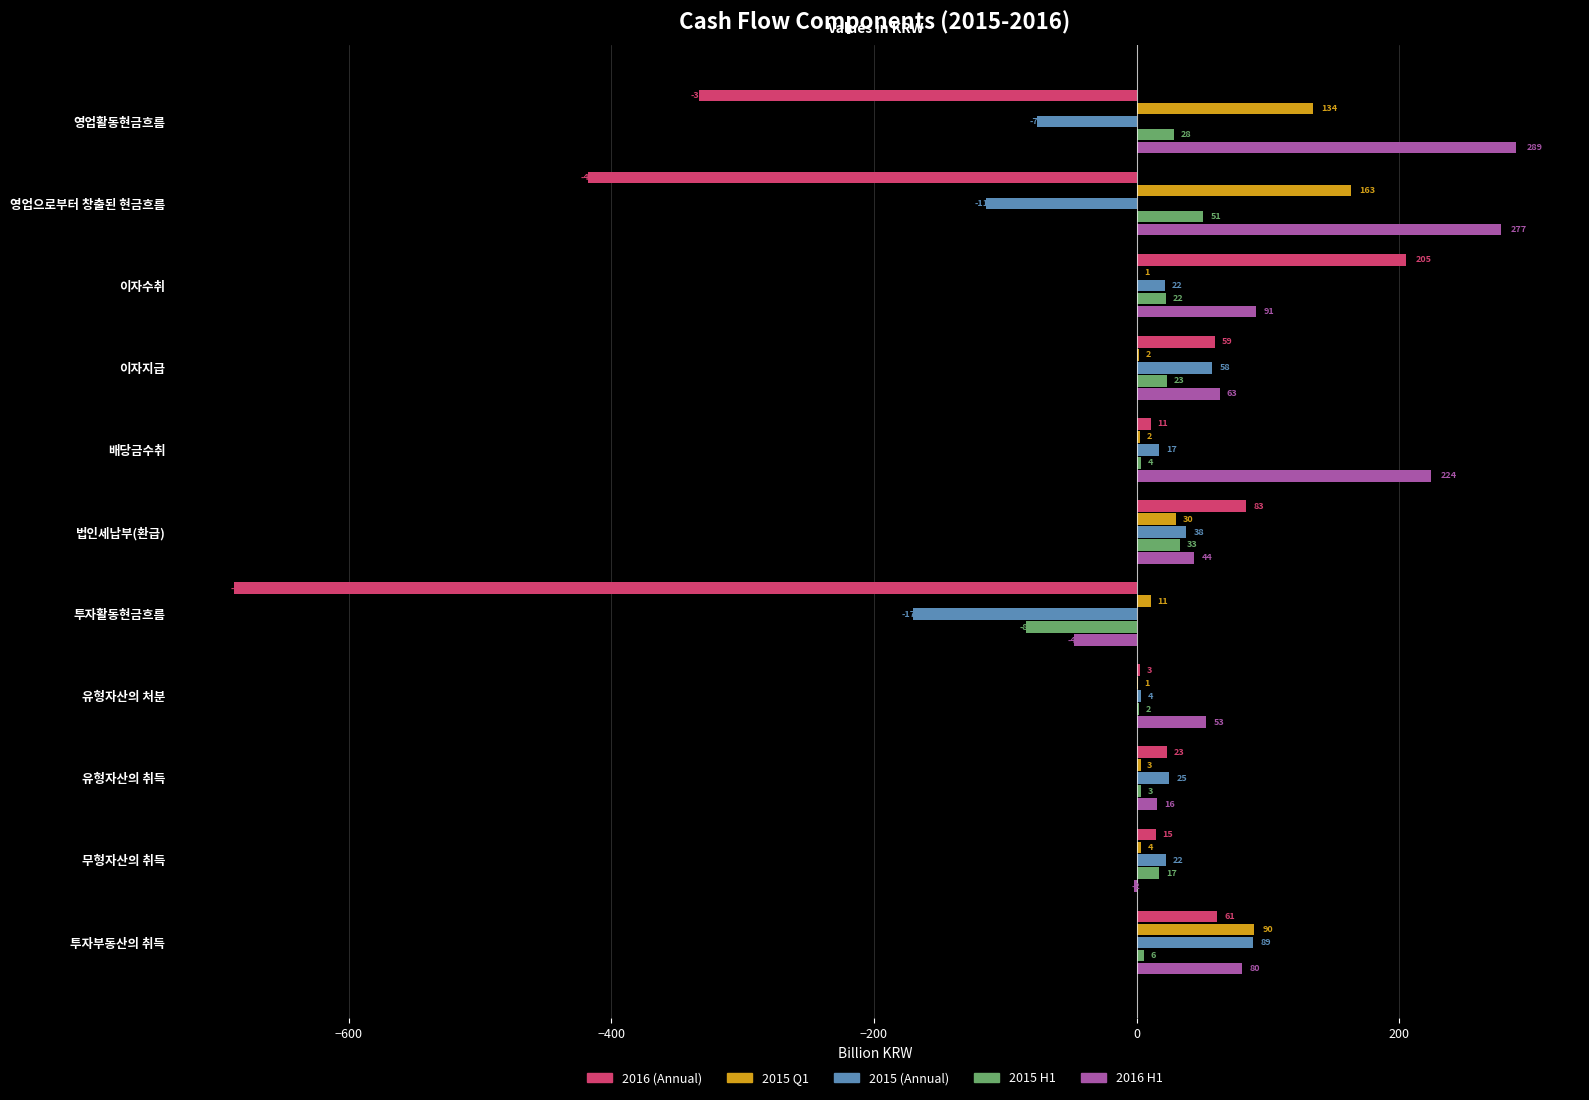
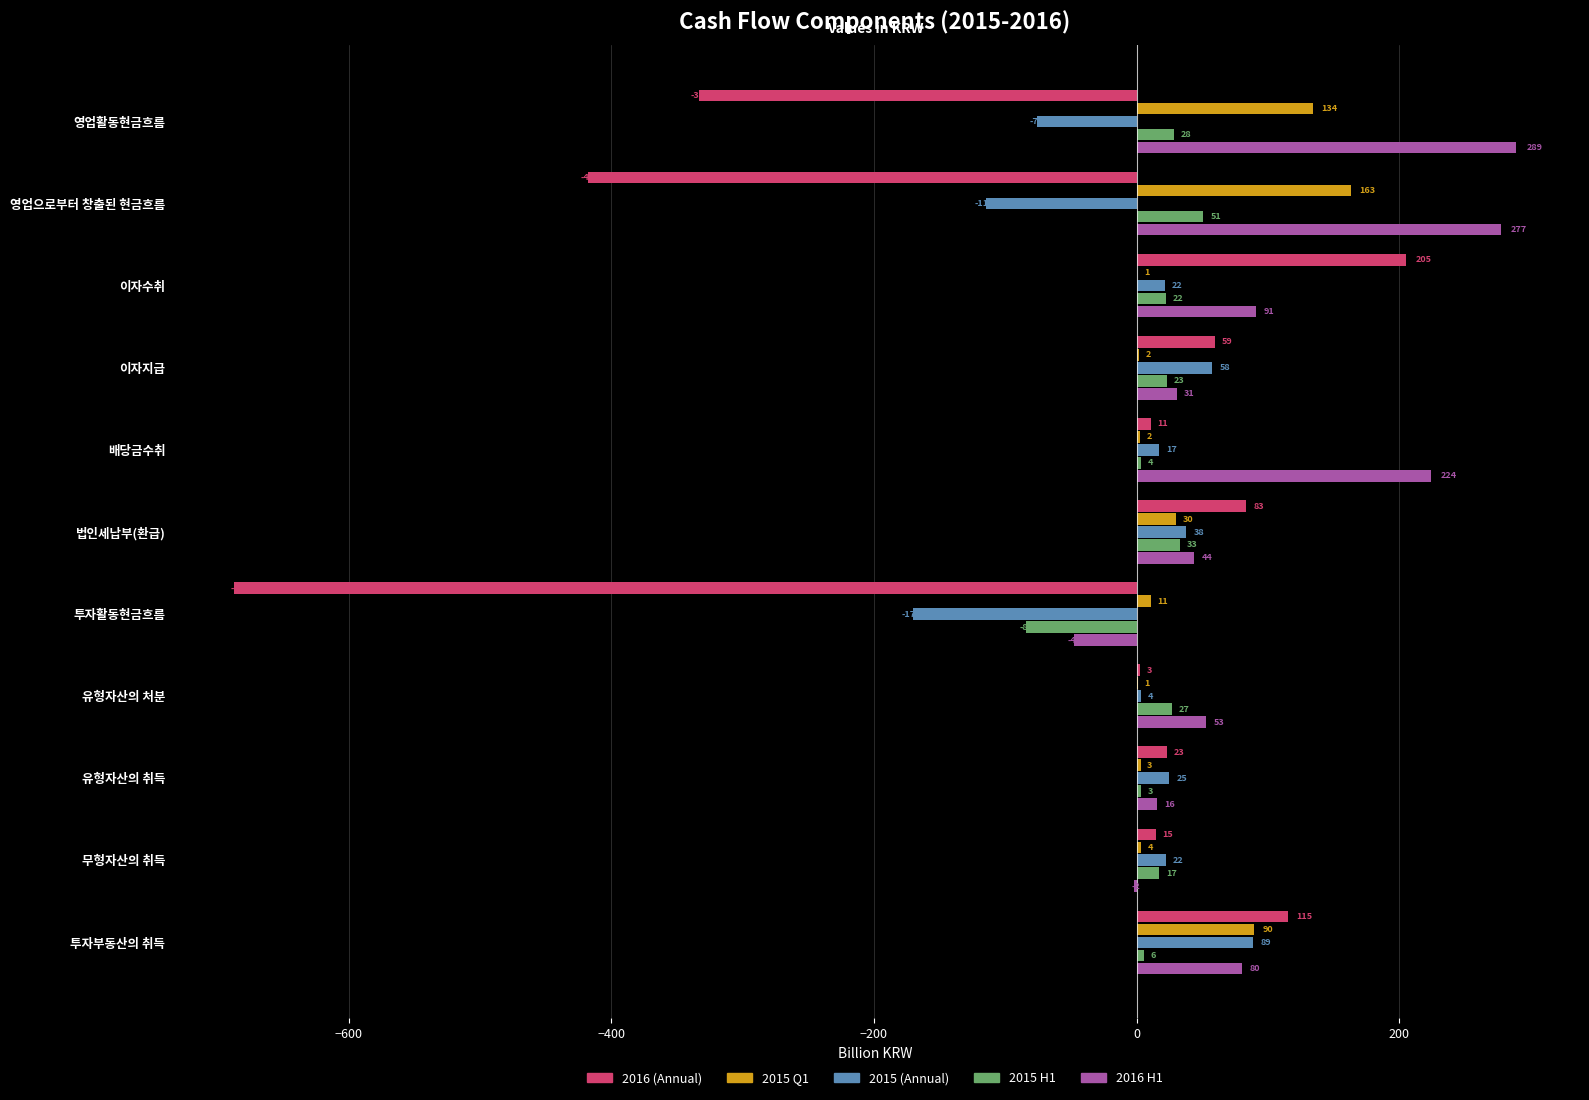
2016 H1, 이자지급: 63 -> 31
2015 H1, 유형자산의 처분: 2 -> 27
2016 (Annual), 투자부동산의 취득: 61 -> 115
